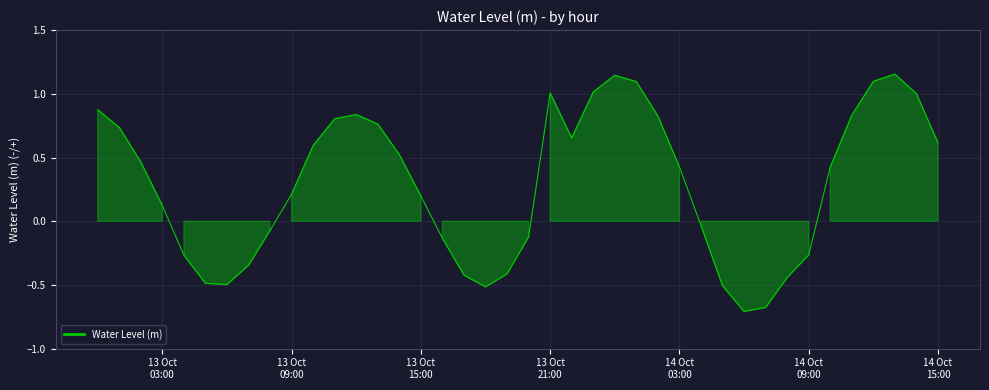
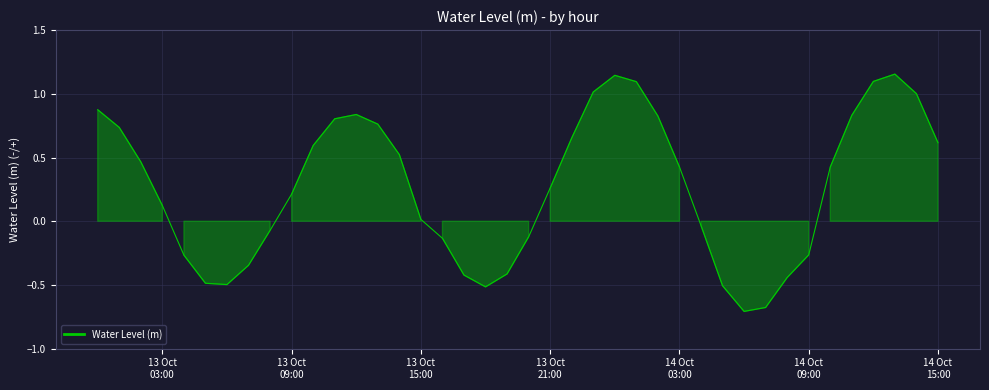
13 Oct 15:00: 0.20 -> 0.01
13 Oct 21:00: 1.01 -> 0.26
